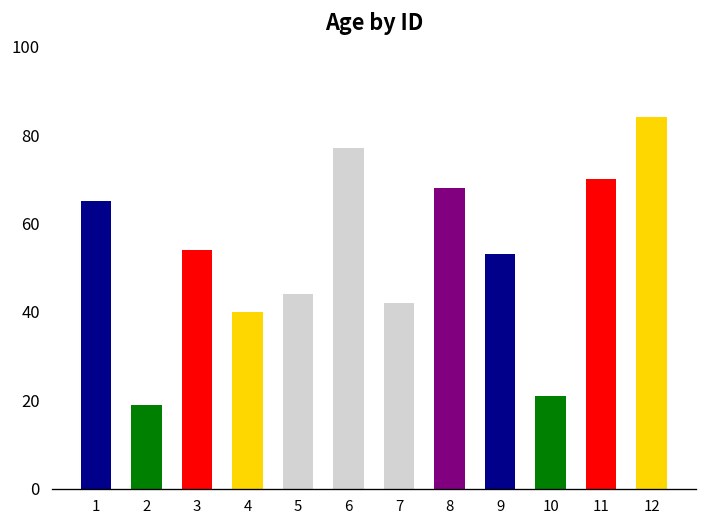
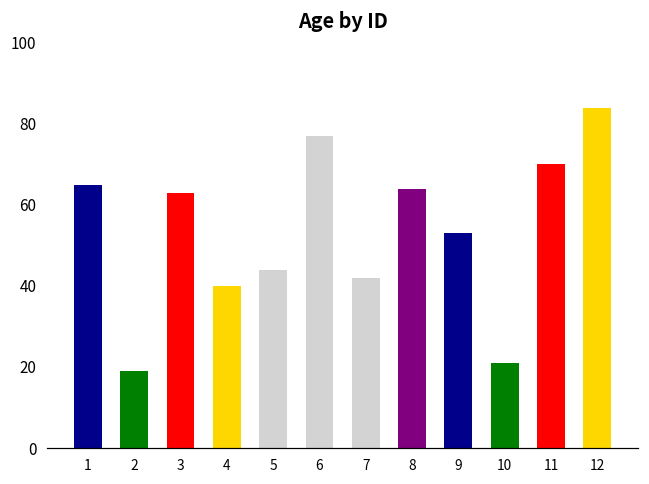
3: 54 -> 63
8: 68 -> 64
